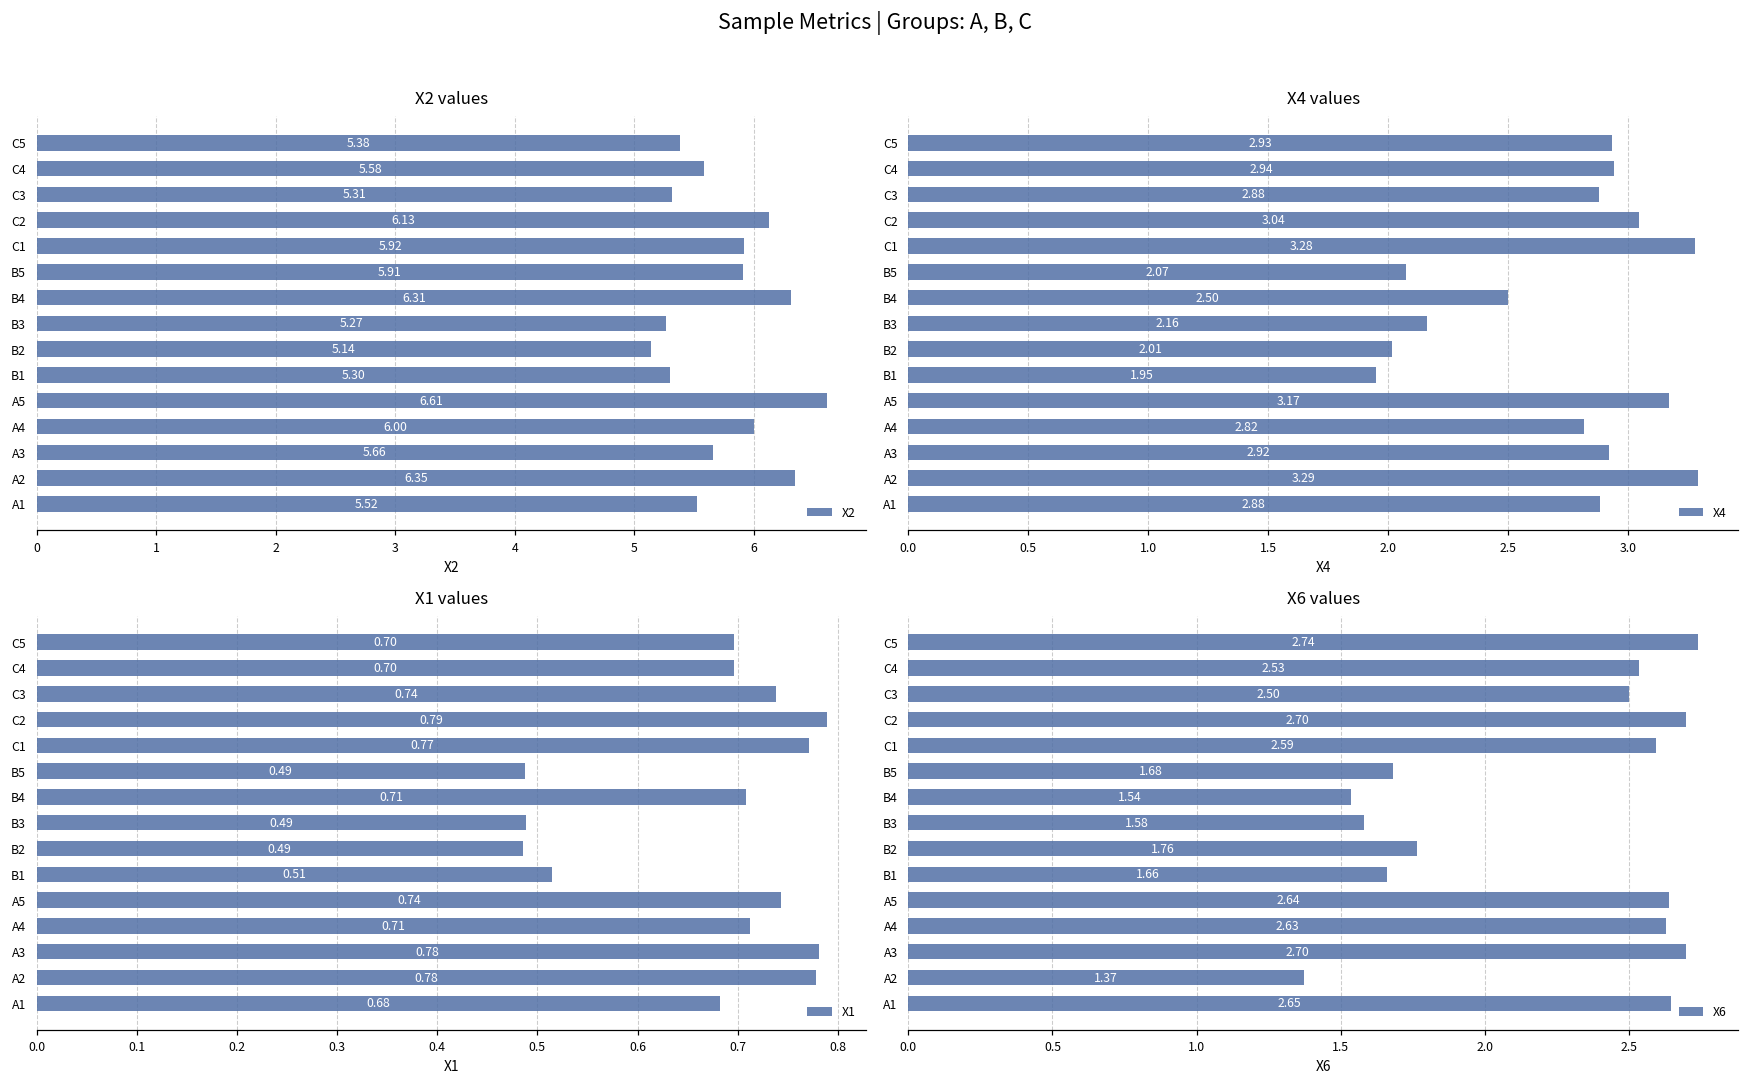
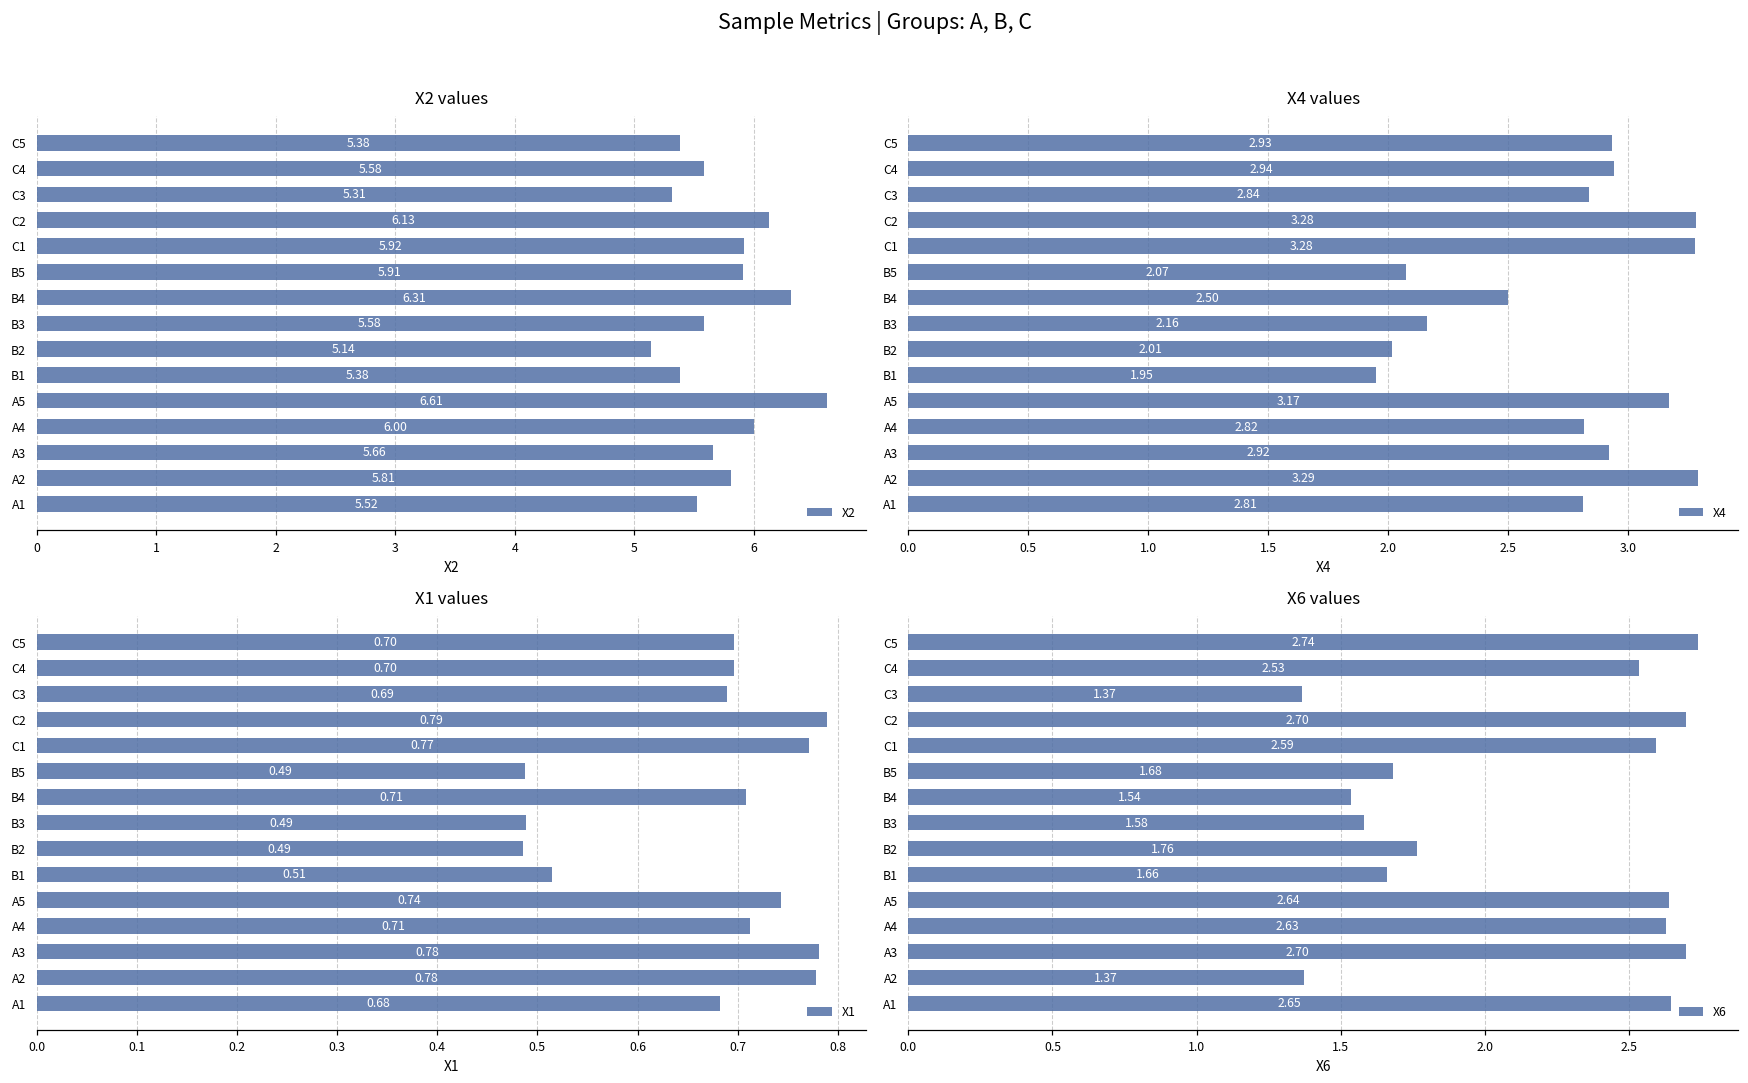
X2 values, B3: 5.27 -> 5.58
X2 values, B1: 5.30 -> 5.38
X2 values, A2: 6.35 -> 5.81
X4 values, C3: 2.88 -> 2.84
X4 values, C2: 3.04 -> 3.28
X4 values, A1: 2.88 -> 2.81
X1 values, C3: 0.74 -> 0.69
X6 values, C3: 2.50 -> 1.37
